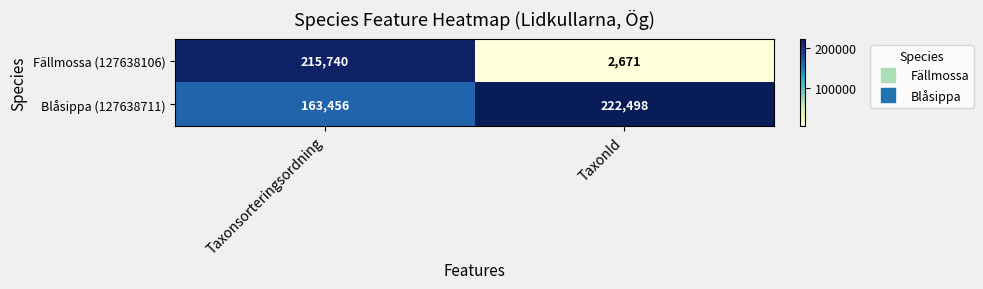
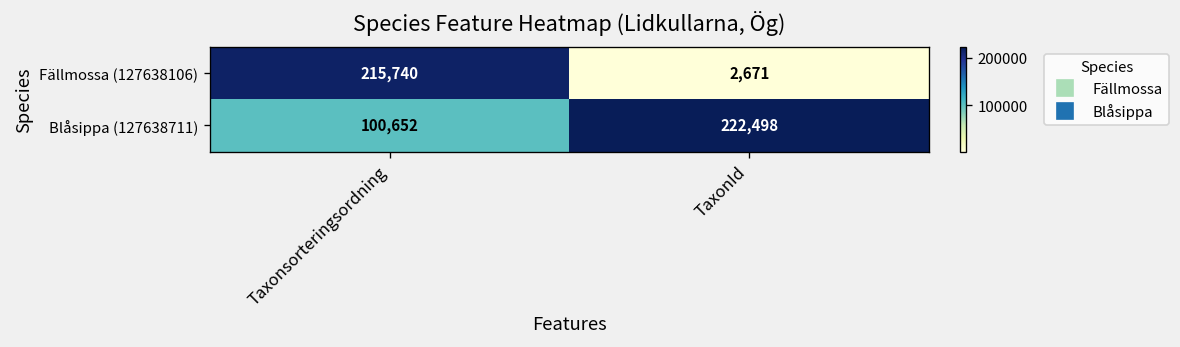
Blåsippa (127638711), Taxonsorteringsordning: 163,456 -> 100,652
